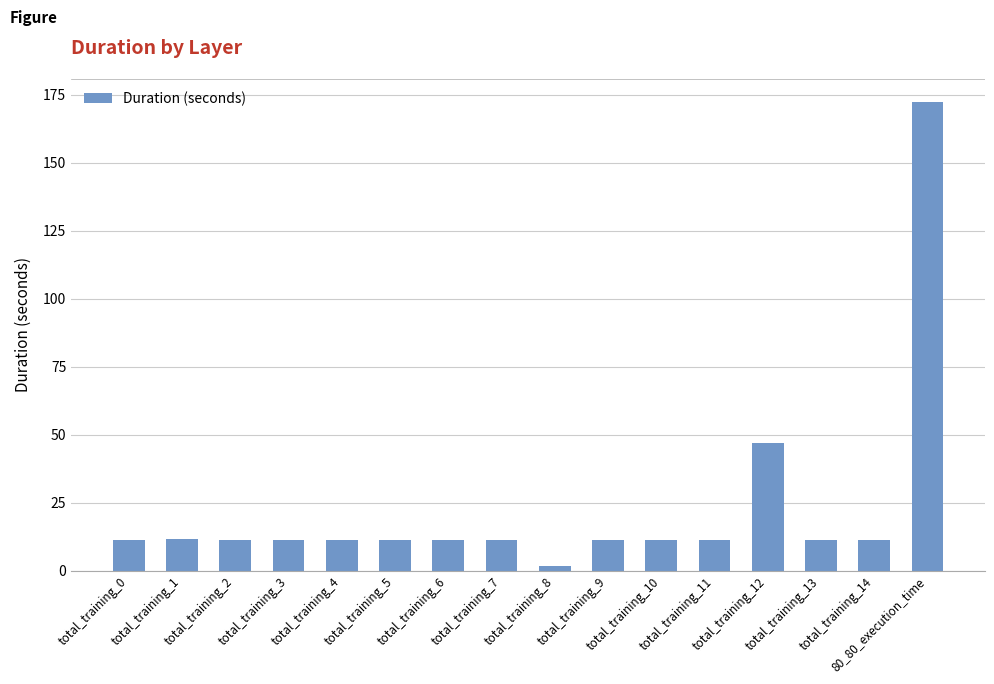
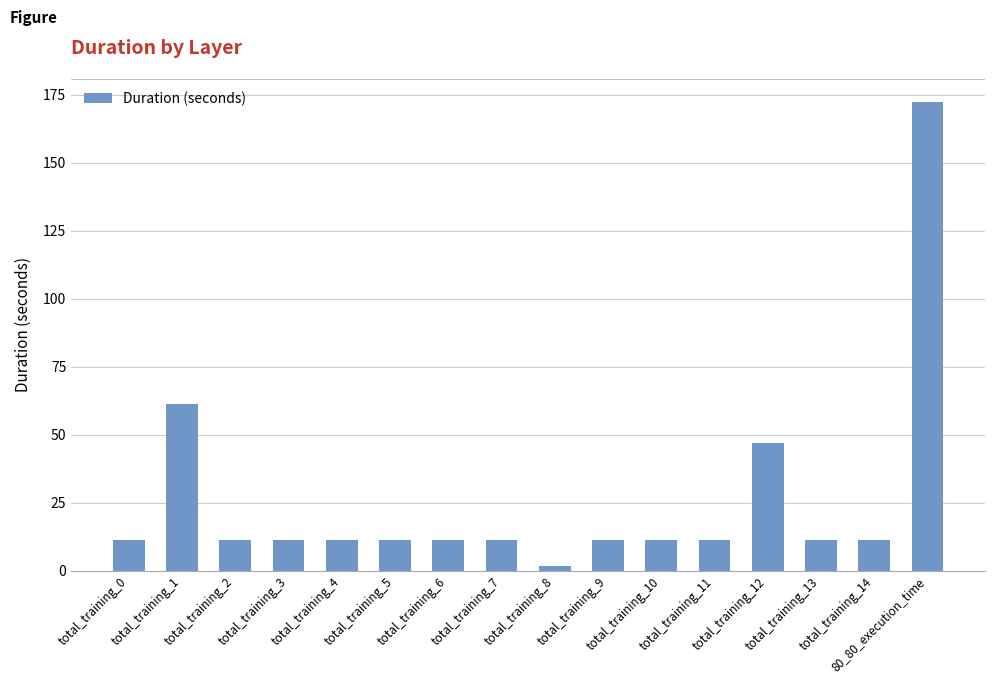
total_training_1: 12 -> 61
